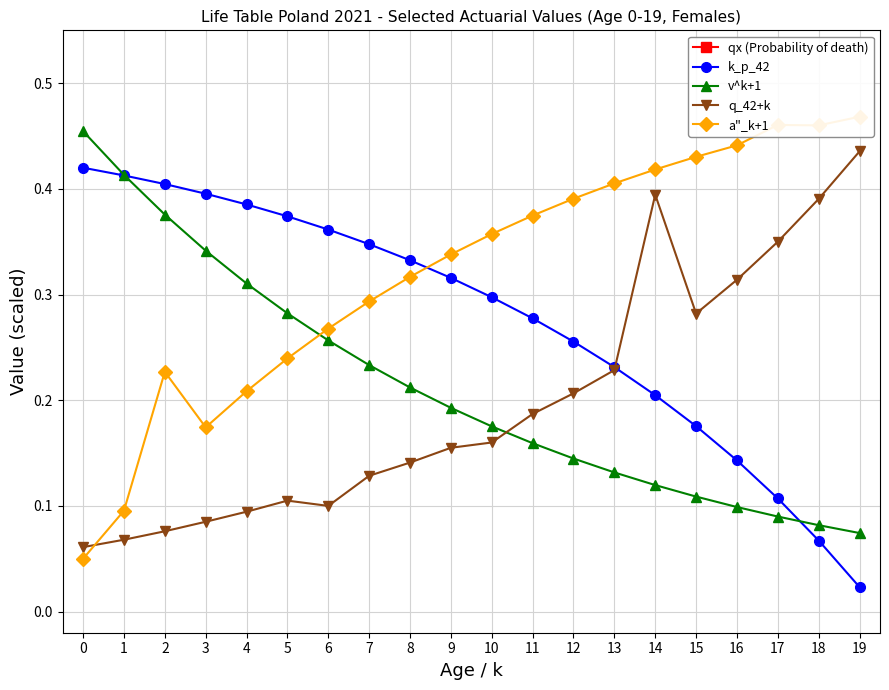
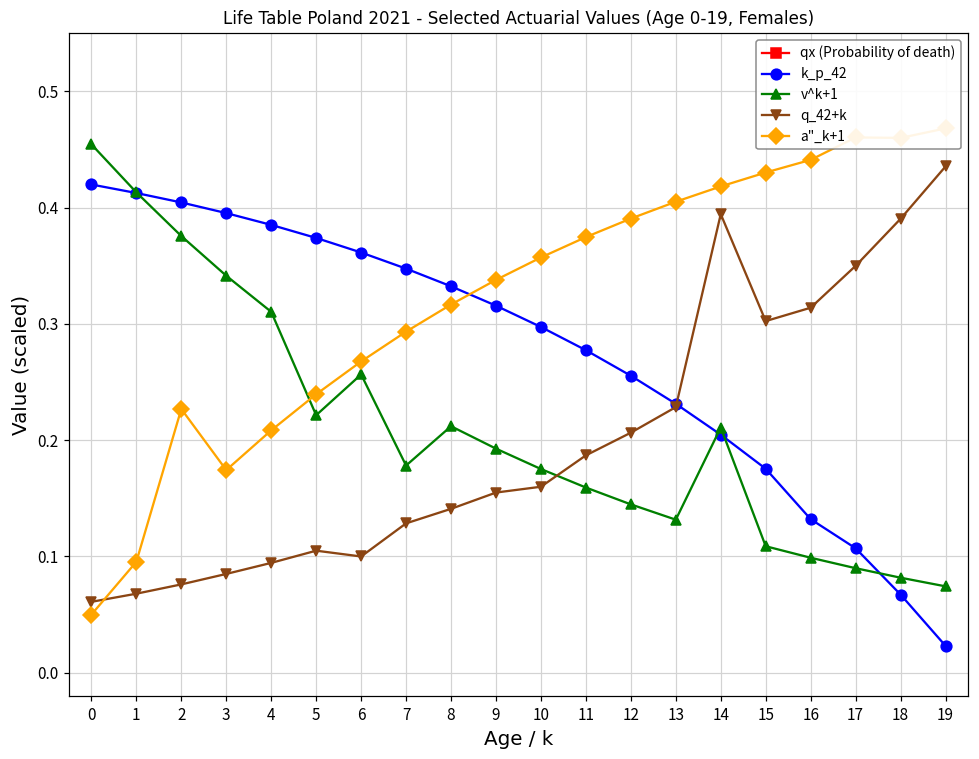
v^k+1, 5: 0.282 -> 0.222
v^k+1, 7: 0.233 -> 0.178
v^k+1, 14: 0.120 -> 0.211
q_42+k, 15: 0.282 -> 0.303
k_p_42, 16: 0.143 -> 0.132
